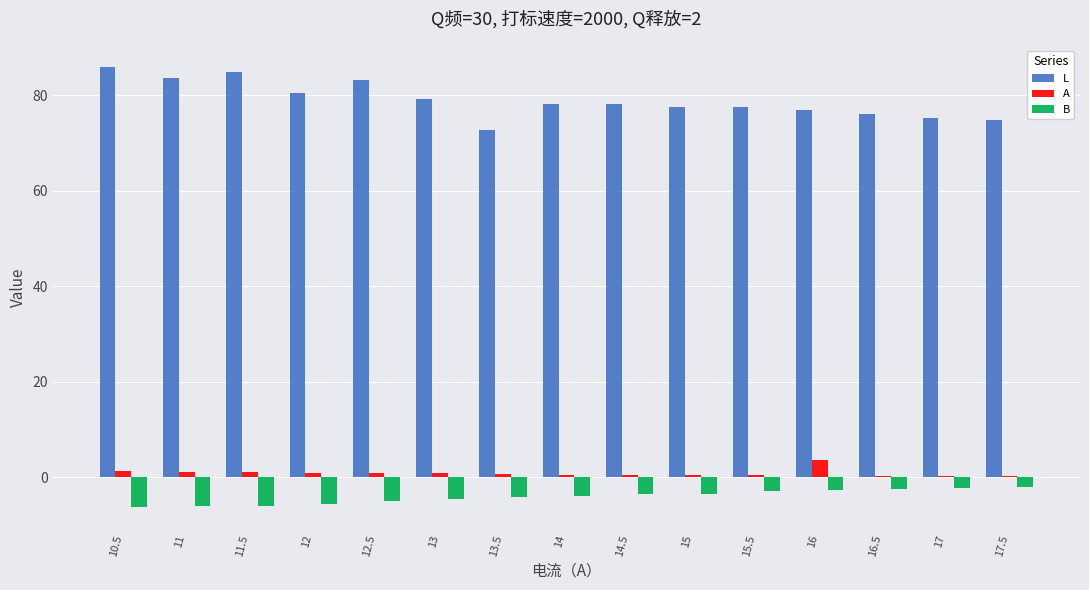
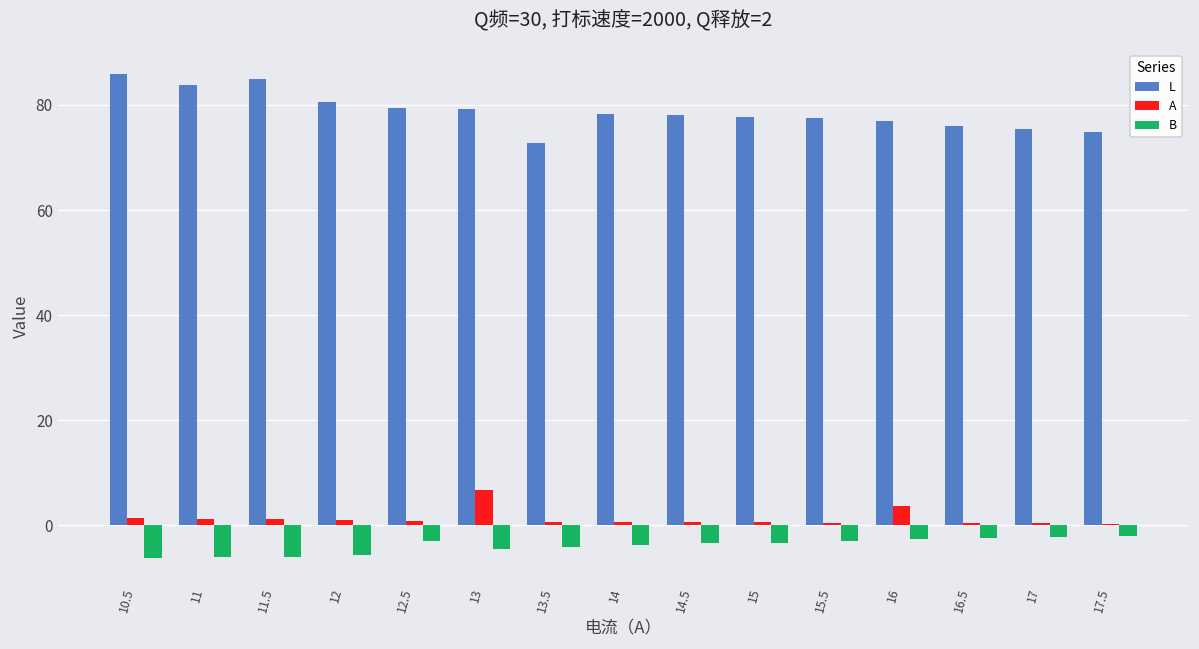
L, 12.5: 83 -> 79
B, 12.5: -5 -> -3
A, 13: 1 -> 7
